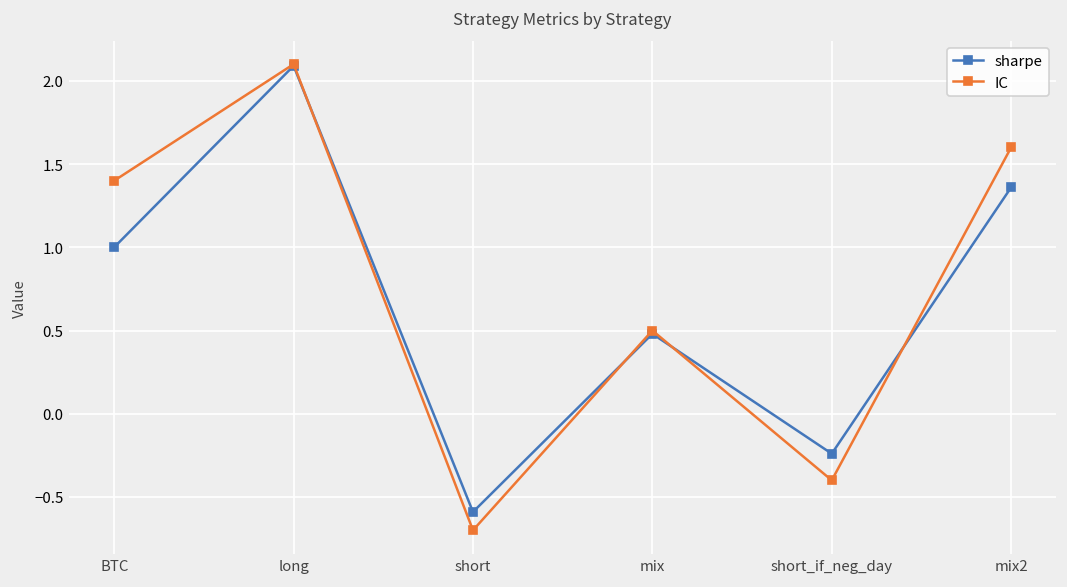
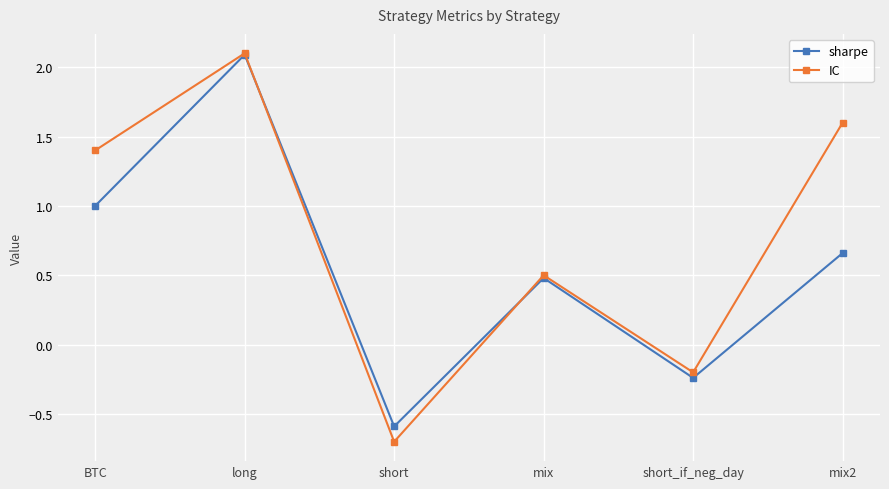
IC, short_if_neg_day: -0.4 -> -0.2
sharpe, mix2: 1.36 -> 0.66
